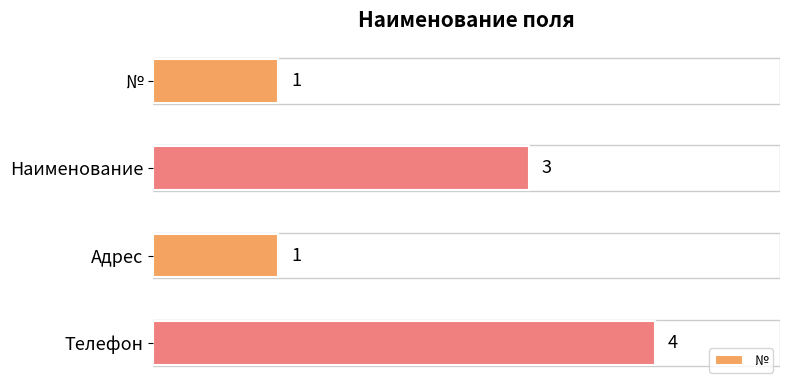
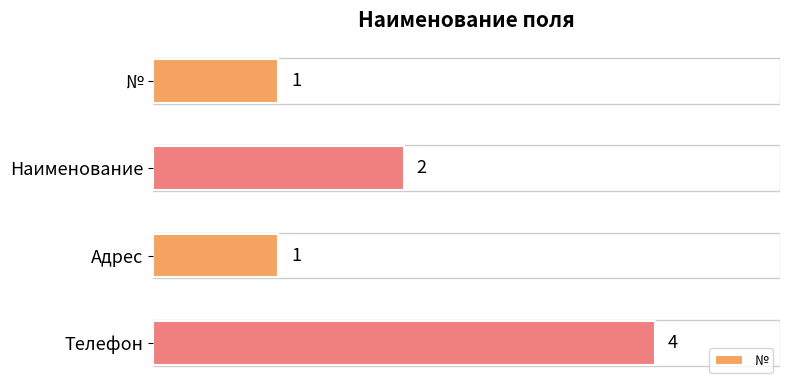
Наименование: 3 -> 2
